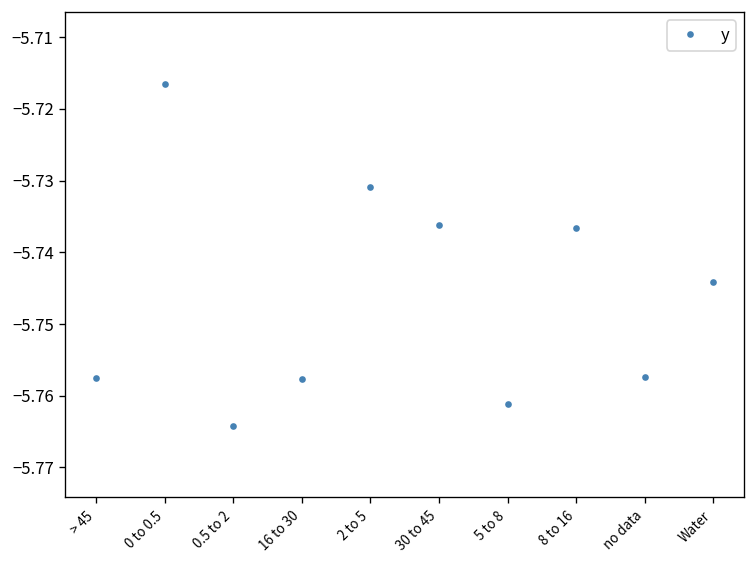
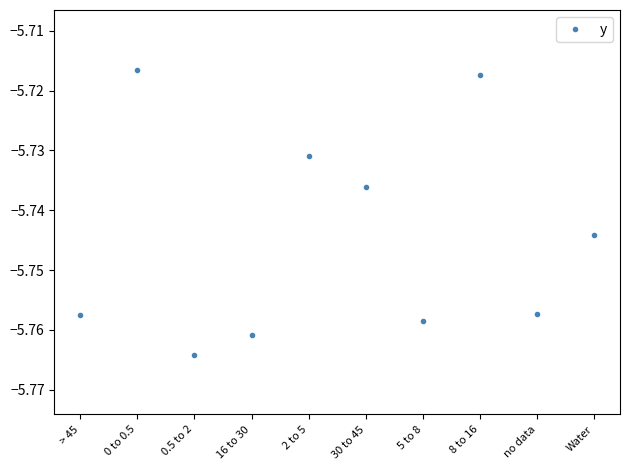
16 to 30: -5.758 -> -5.761
5 to 8: -5.761 -> -5.758
8 to 16: -5.737 -> -5.717
